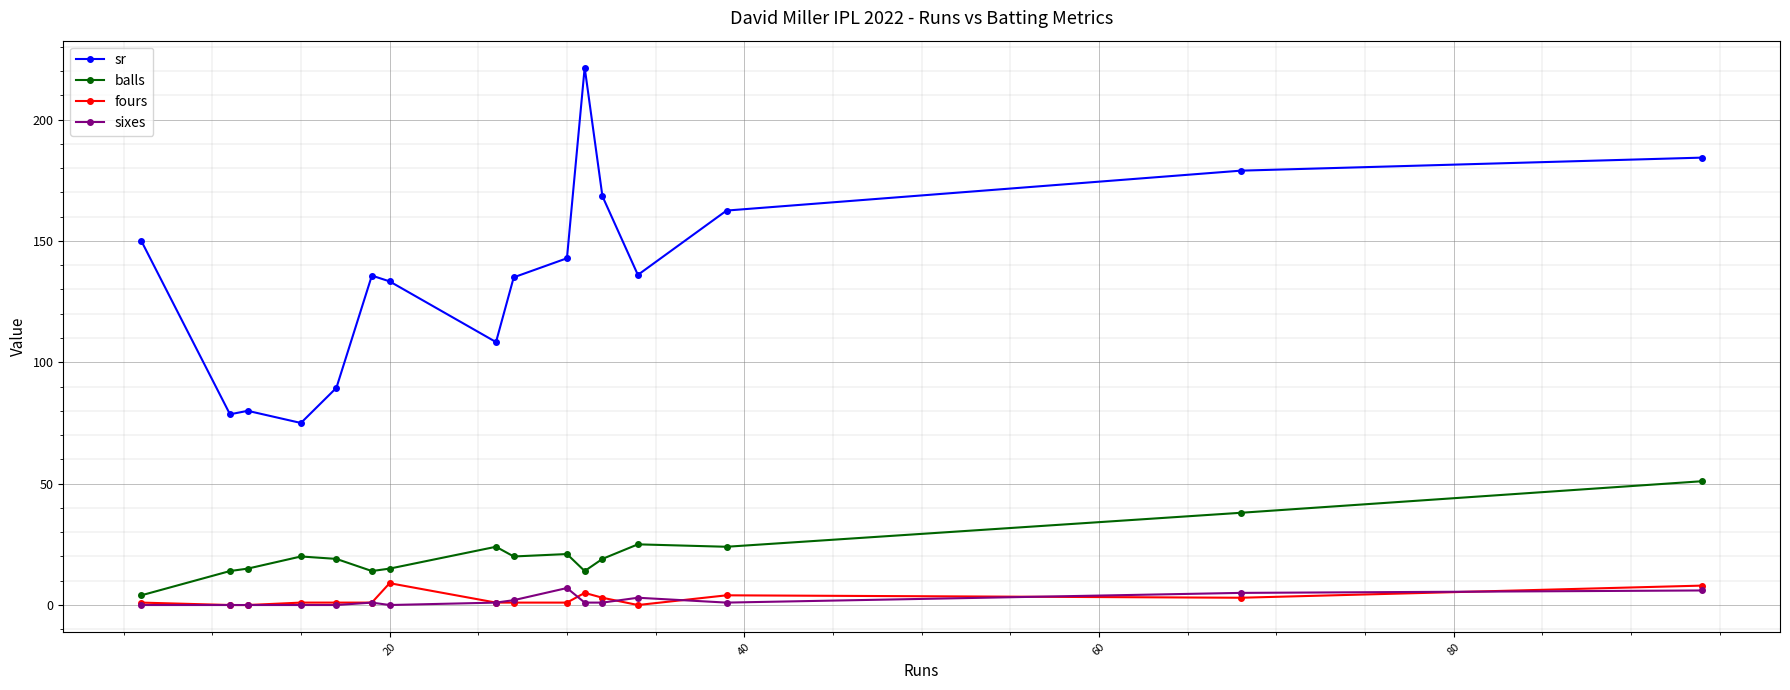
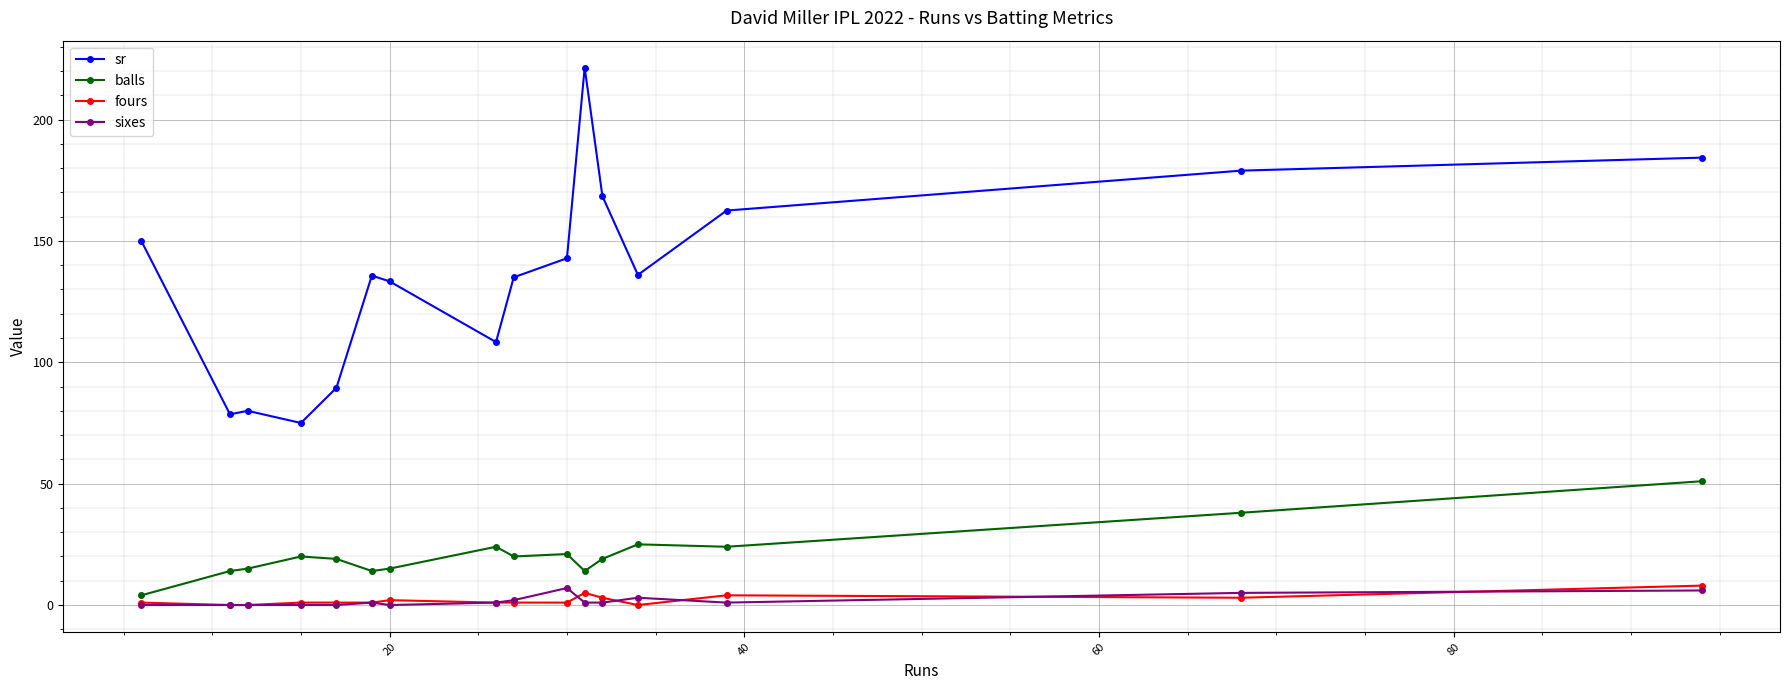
fours, 20: 9 -> 2
